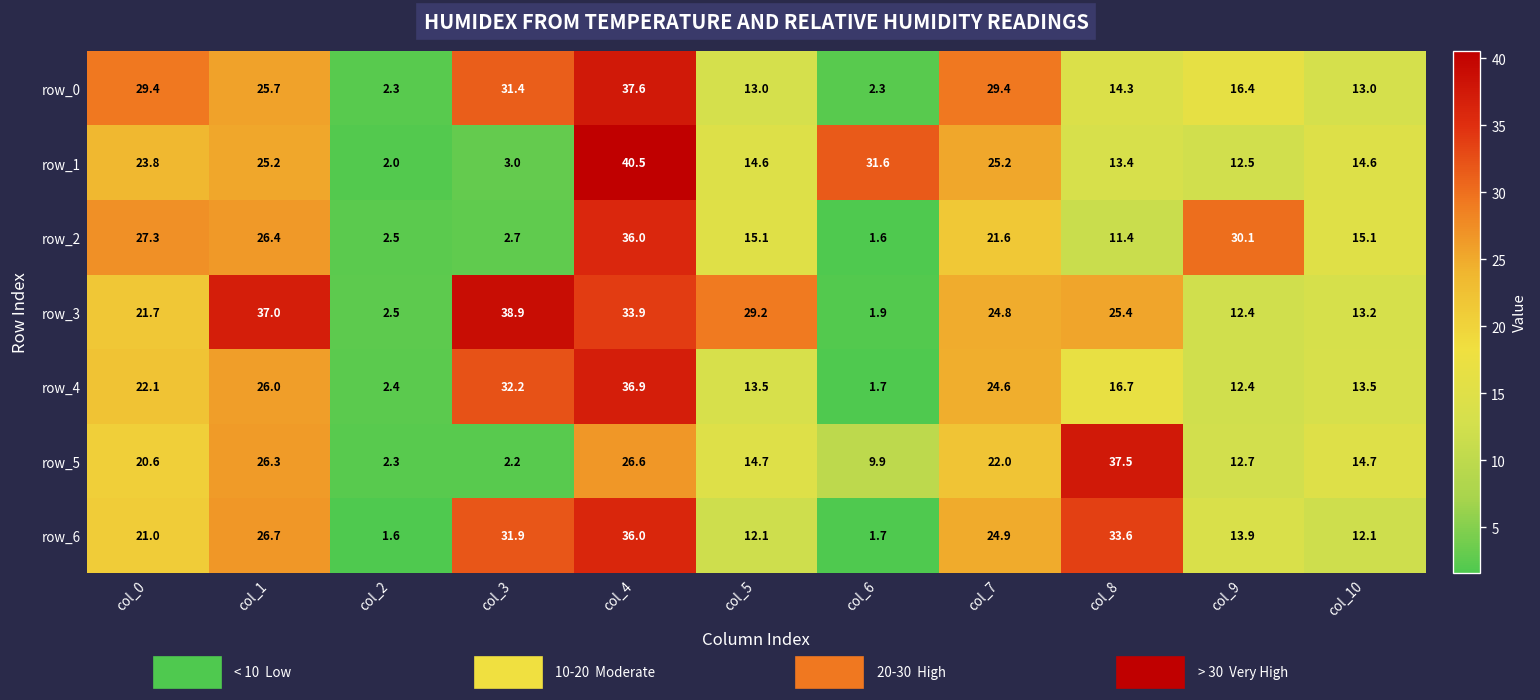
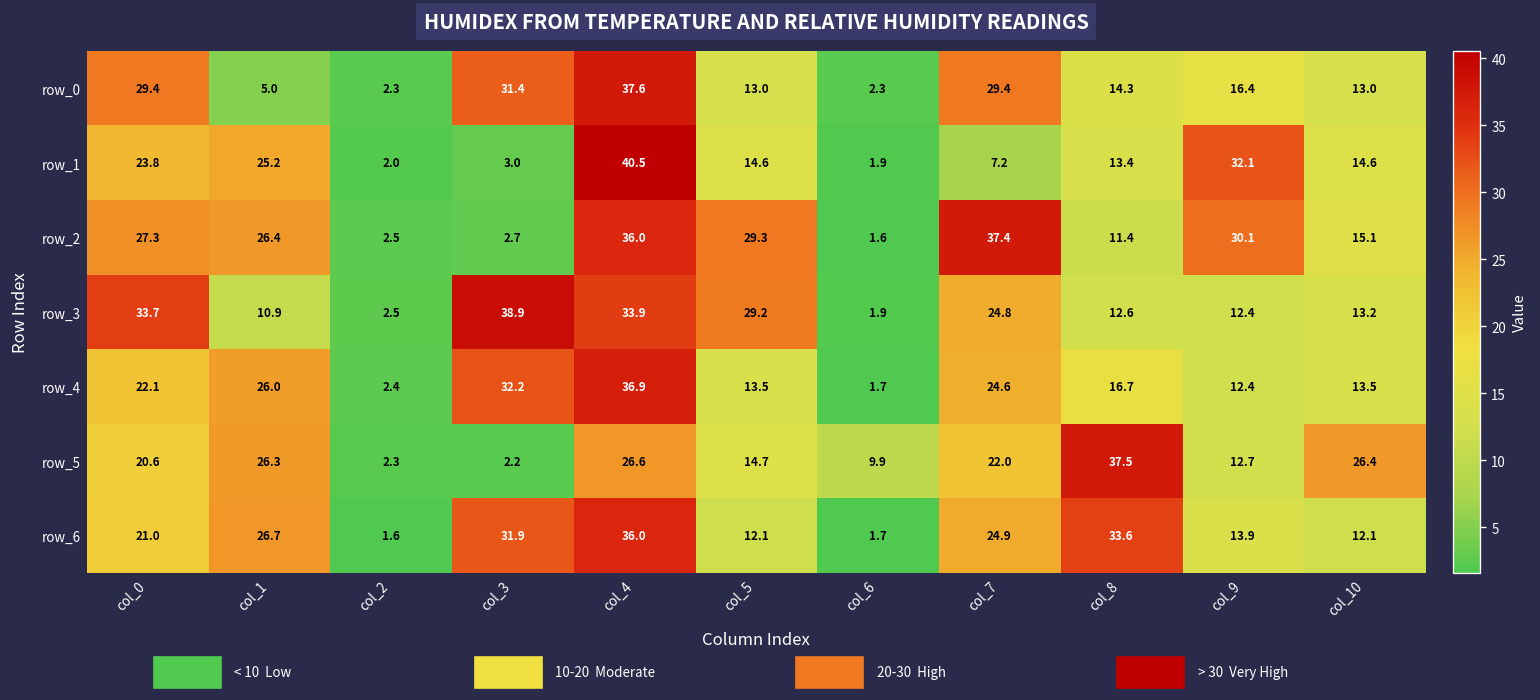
row_0, col_1: 25.7 -> 5.0
row_1, col_6: 31.6 -> 1.9
row_1, col_7: 25.2 -> 7.2
row_1, col_9: 12.5 -> 32.1
row_2, col_5: 15.1 -> 29.3
row_2, col_7: 21.6 -> 37.4
row_3, col_0: 21.7 -> 33.7
row_3, col_1: 37.0 -> 10.9
row_3, col_8: 25.4 -> 12.6
row_5, col_10: 14.7 -> 26.4
